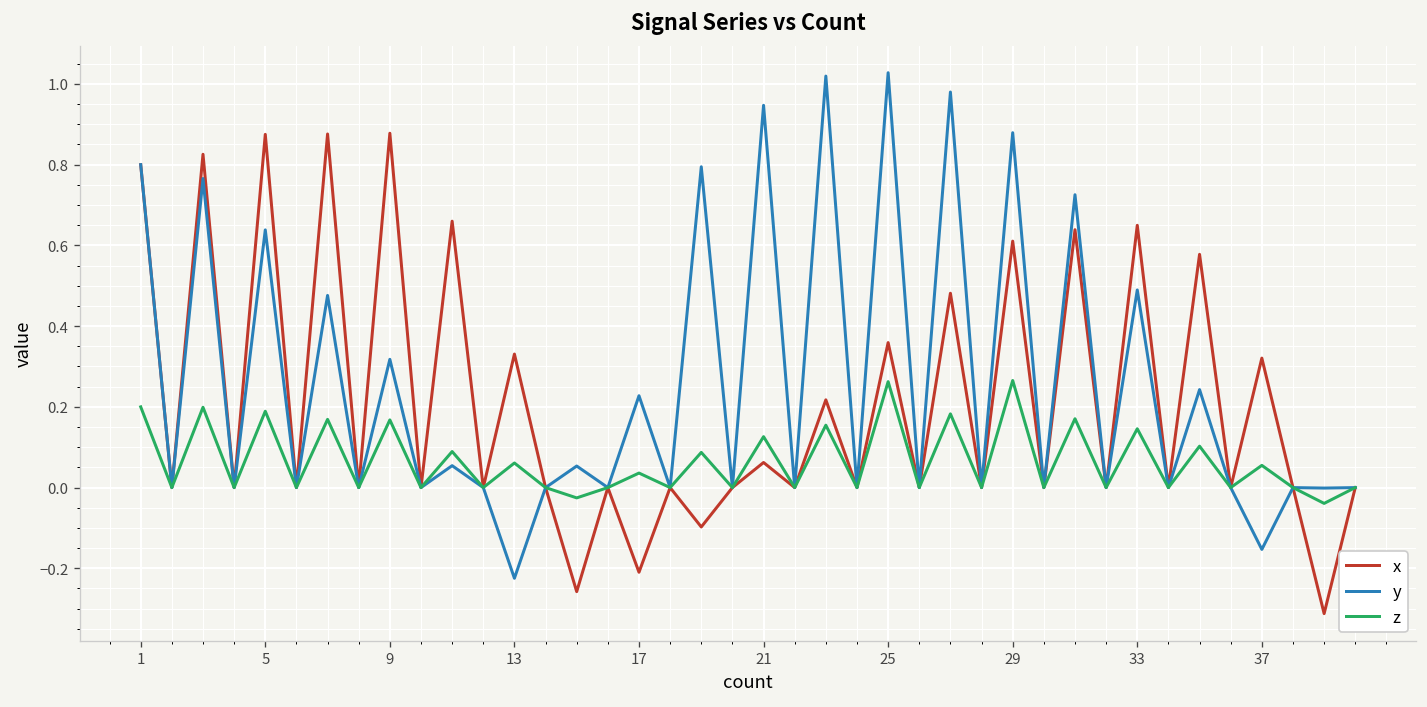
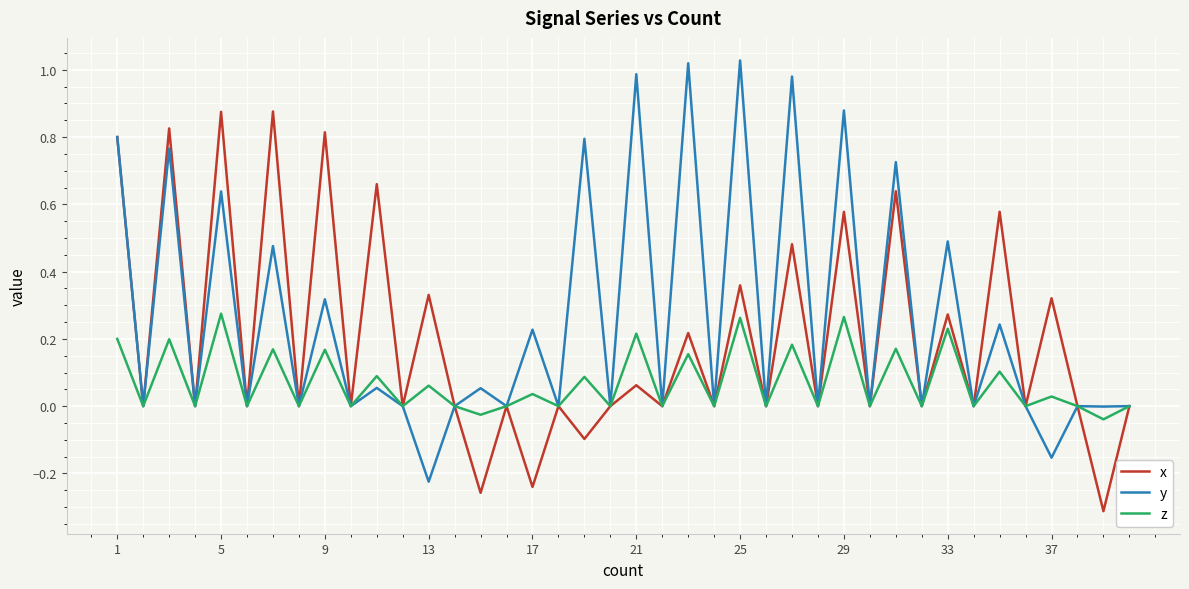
z, 5: 0.19 -> 0.27
x, 9: 0.88 -> 0.81
x, 17: -0.21 -> -0.24
y, 21: 0.95 -> 0.99
z, 21: 0.13 -> 0.22
x, 29: 0.61 -> 0.58
x, 33: 0.65 -> 0.27
z, 33: 0.15 -> 0.23
z, 37: 0.06 -> 0.03
